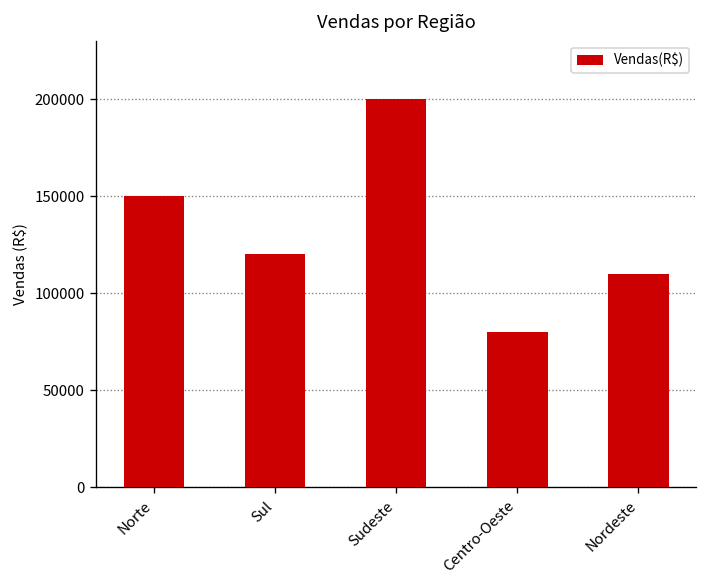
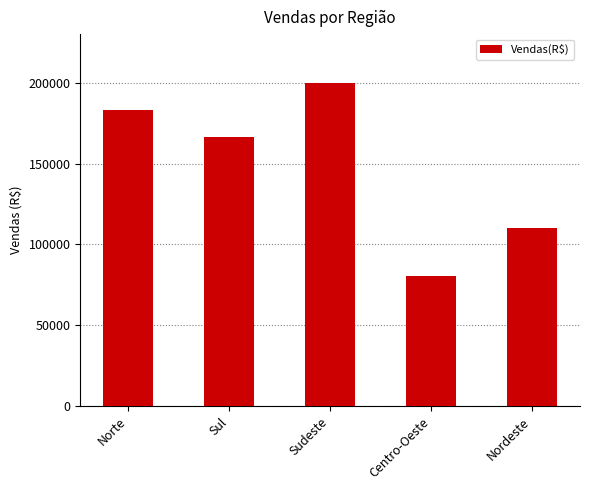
Norte: 150000 -> 183000
Sul: 120000 -> 166000
